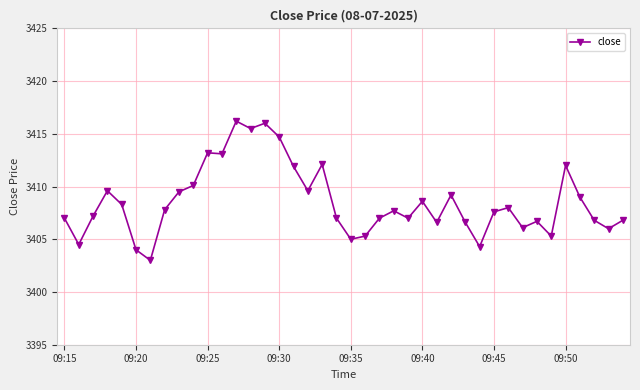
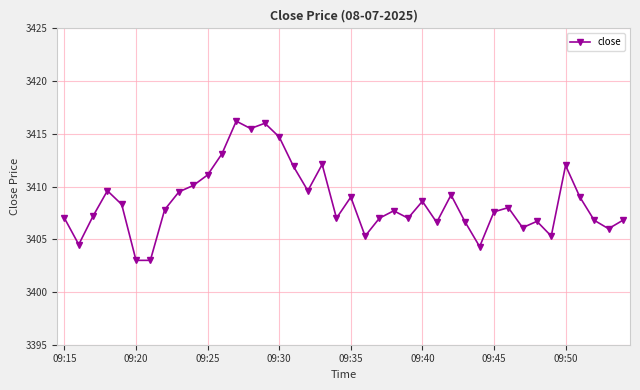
09:20: 3404 -> 3403
09:25: 3413.2 -> 3411.1
09:35: 3405 -> 3409
